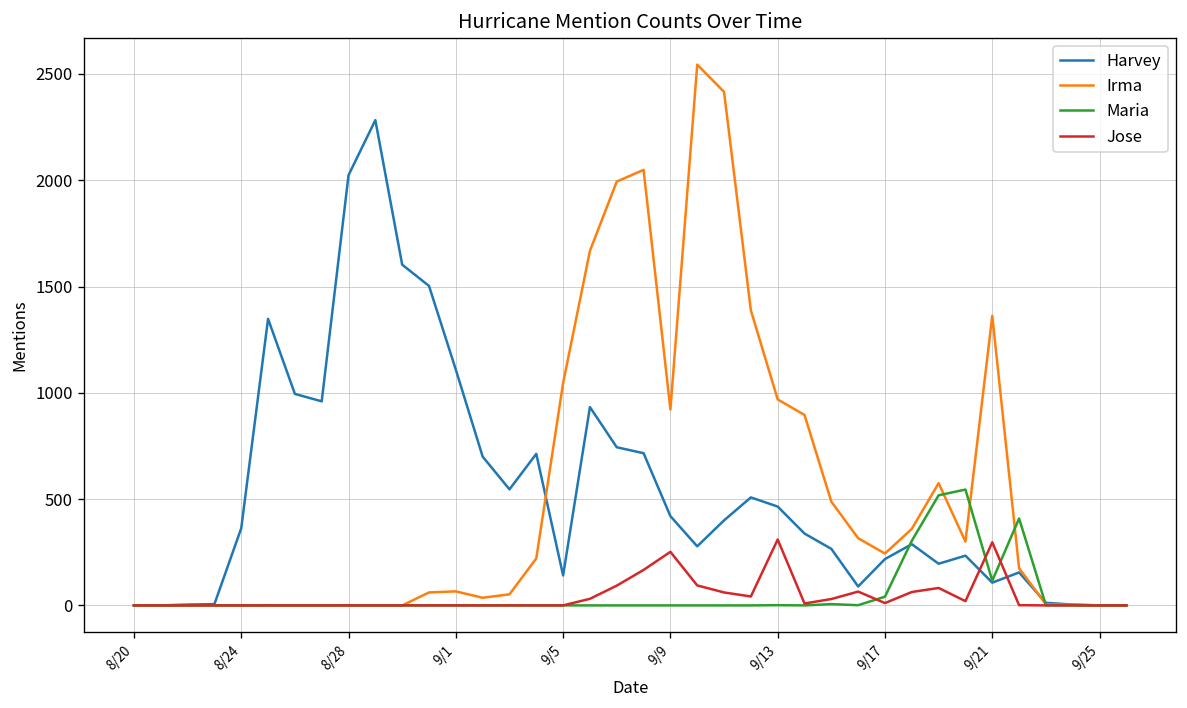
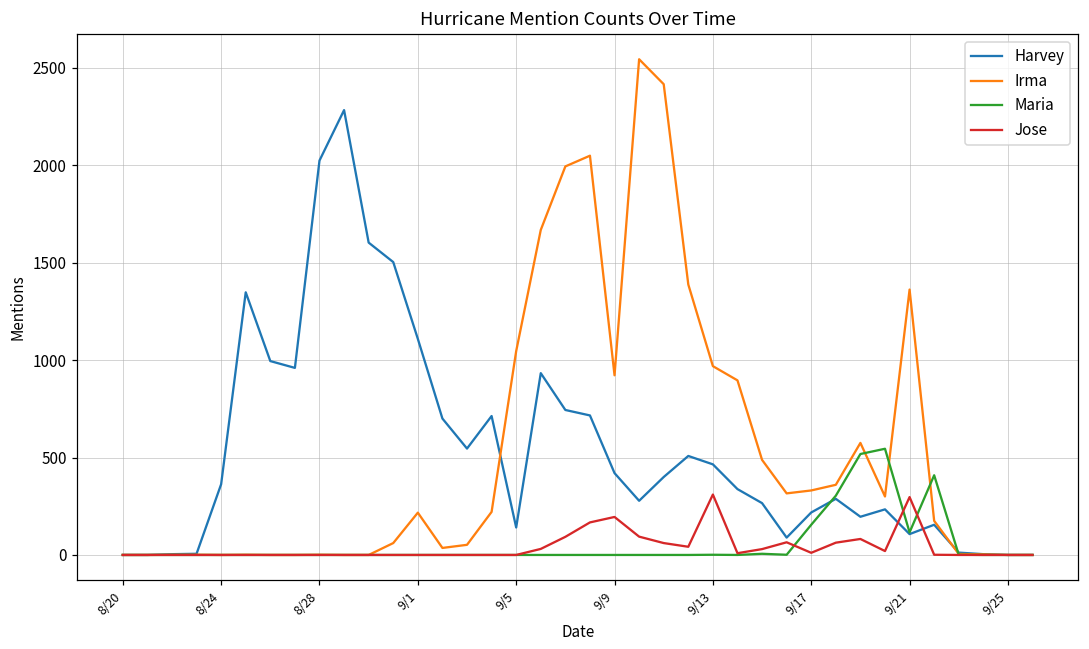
Irma, 9/1: 70 -> 220
Jose, 9/9: 250 -> 200
Irma, 9/17: 240 -> 330
Maria, 9/17: 40 -> 160
